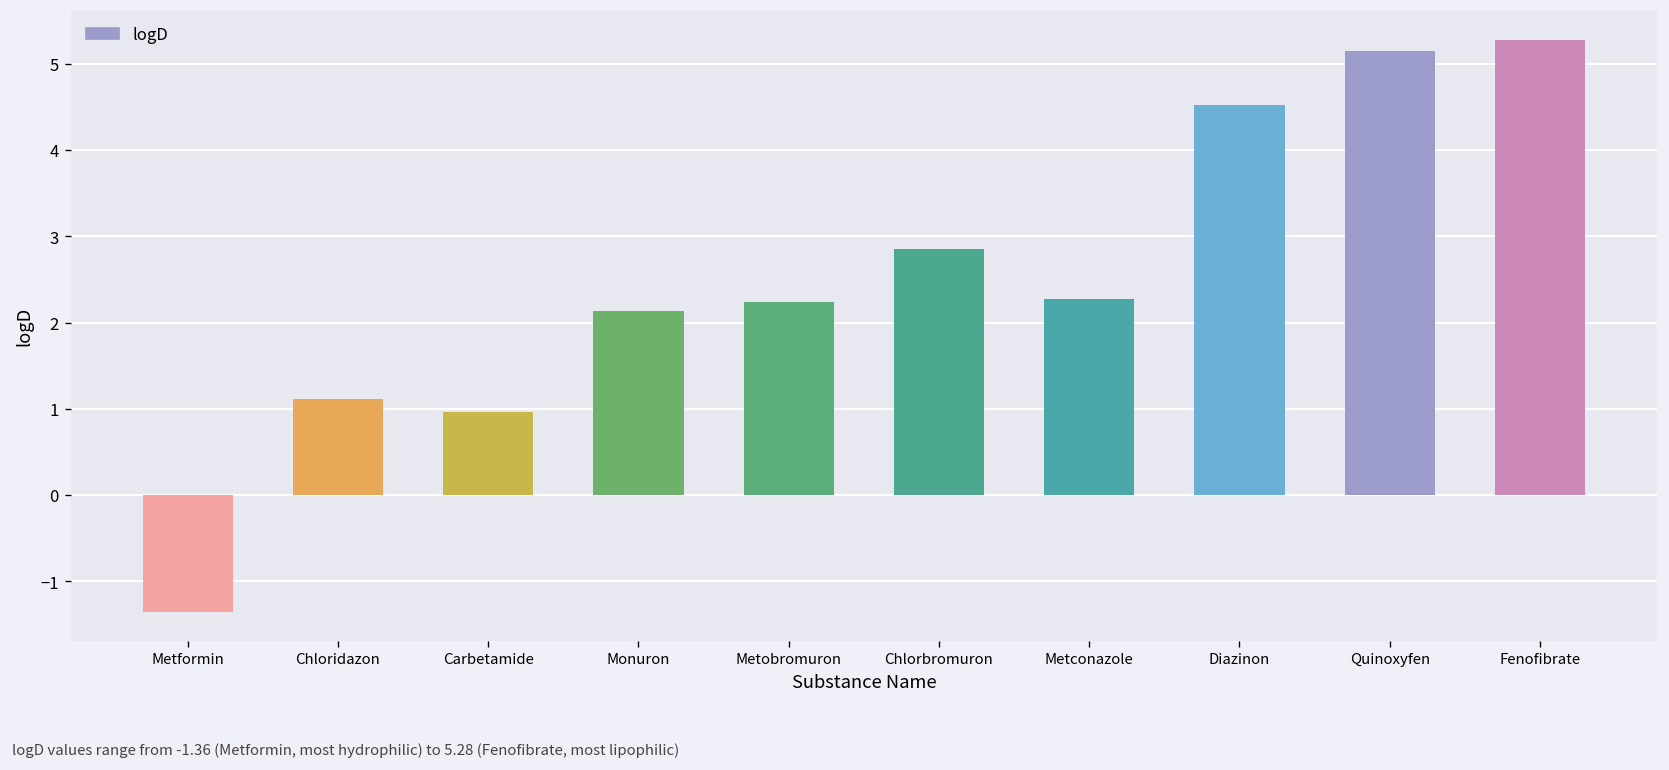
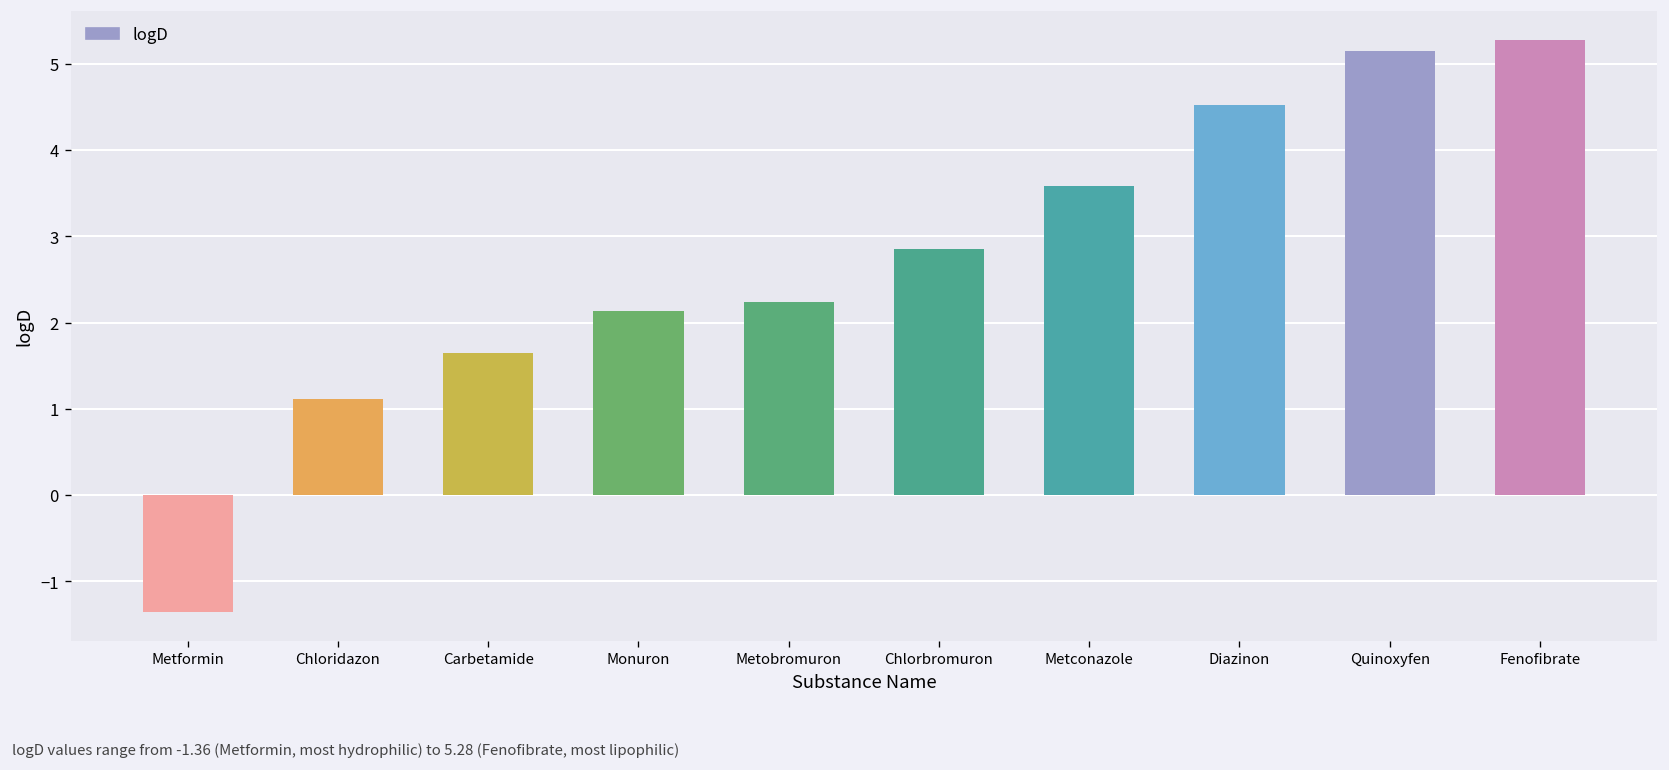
Carbetamide: 1.0 -> 1.7
Metconazole: 2.3 -> 3.6
